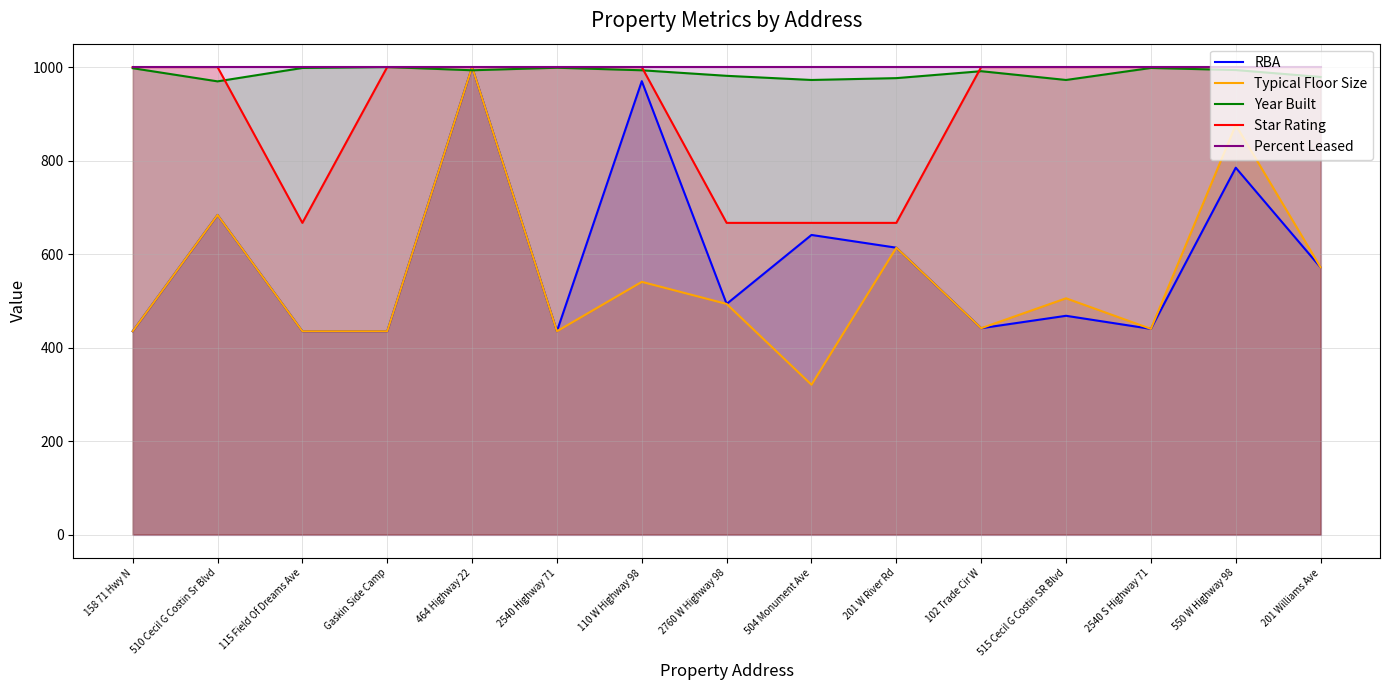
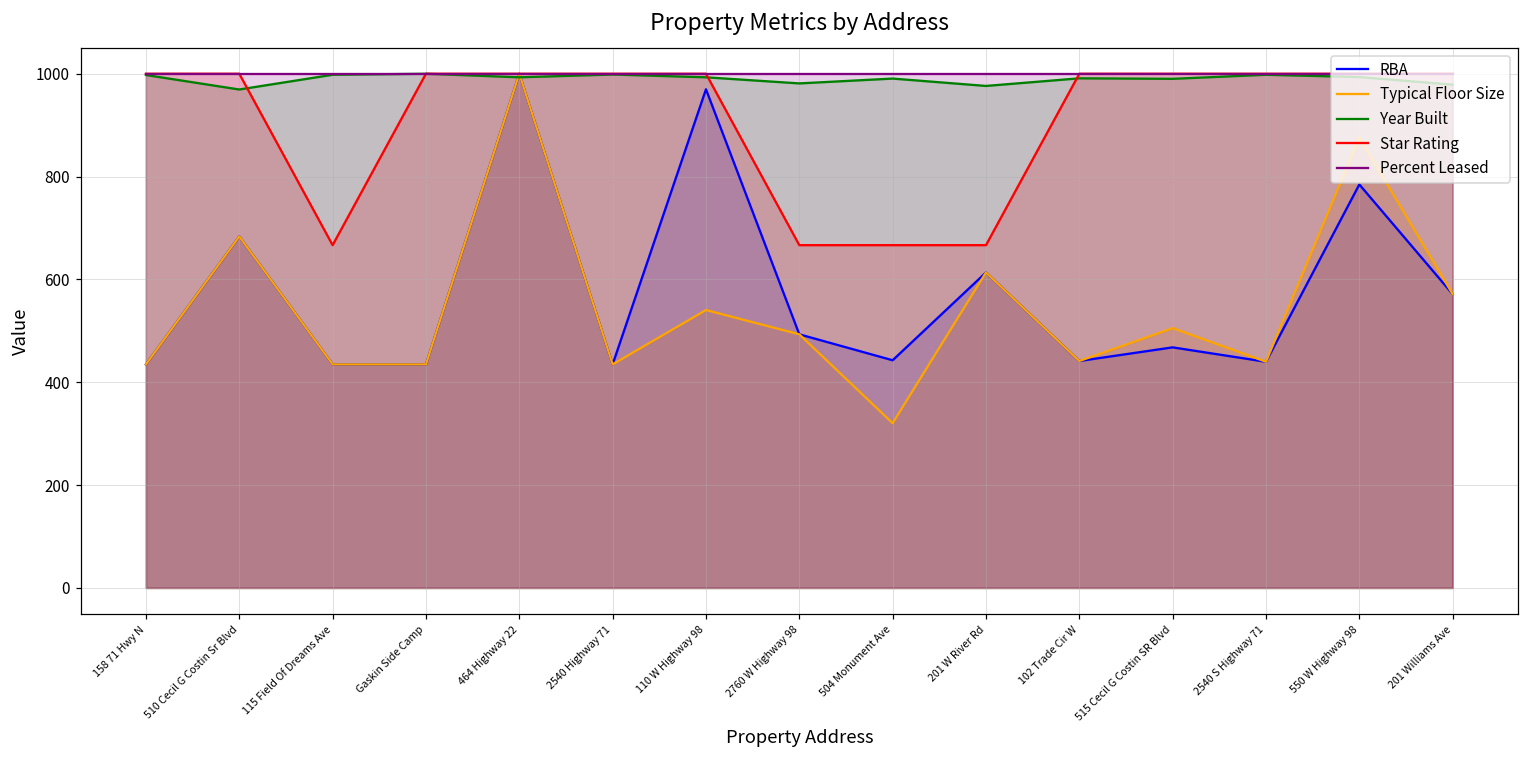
RBA, 504 Monument Ave: 640 -> 440
Year Built, 504 Monument Ave: 970 -> 990
Year Built, 515 Cecil G Costin SR Blvd: 970 -> 990
